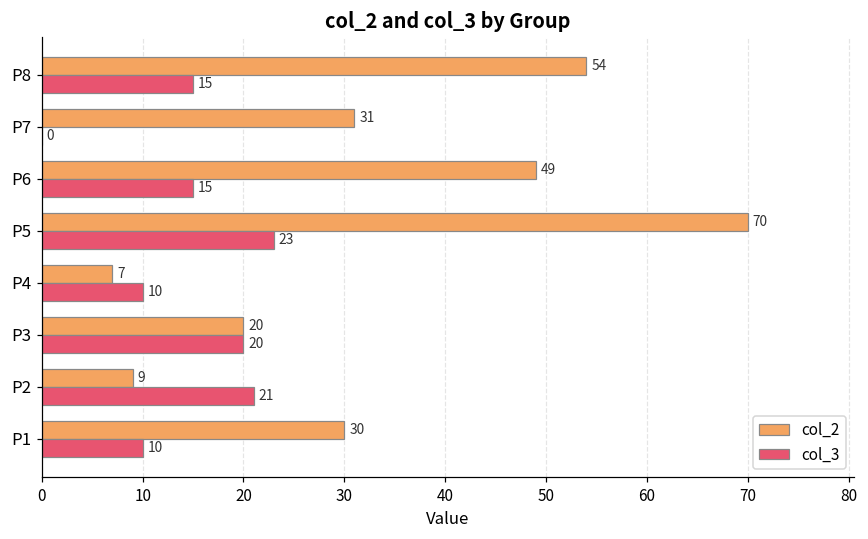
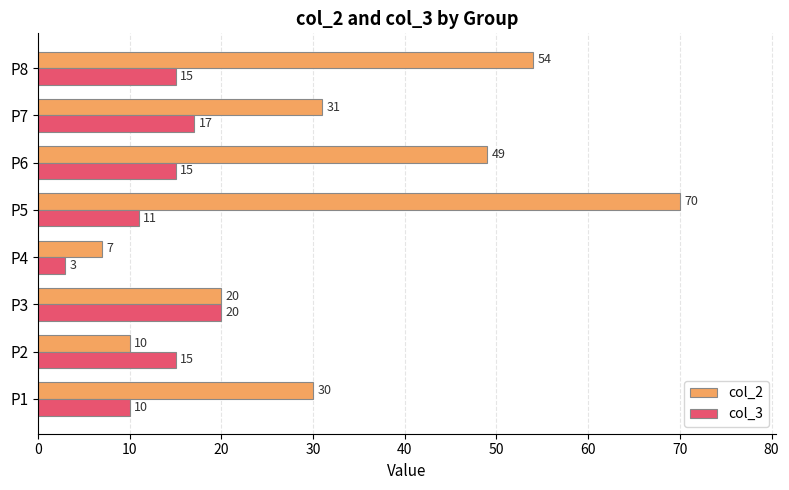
col_3, P7: 0 -> 17
col_3, P5: 23 -> 11
col_3, P4: 10 -> 3
col_2, P2: 9 -> 10
col_3, P2: 21 -> 15
